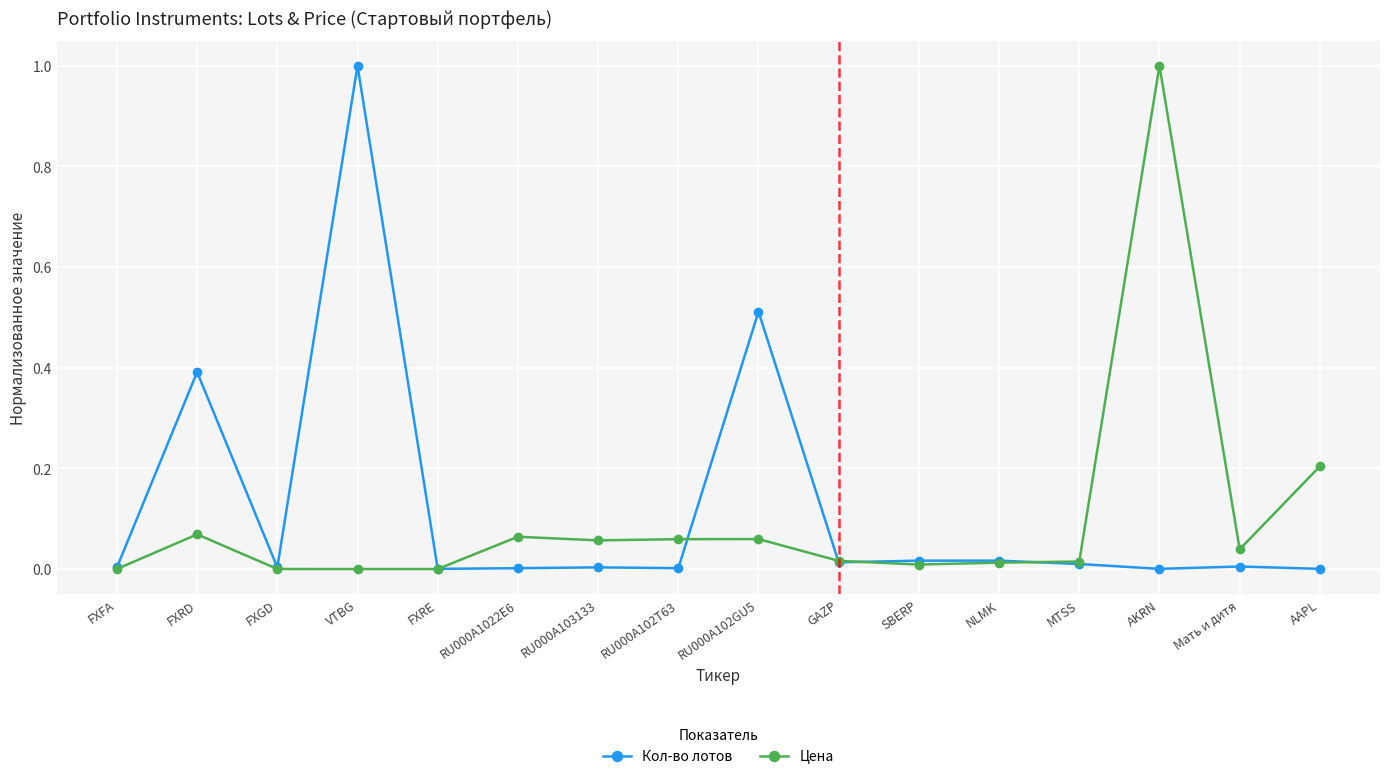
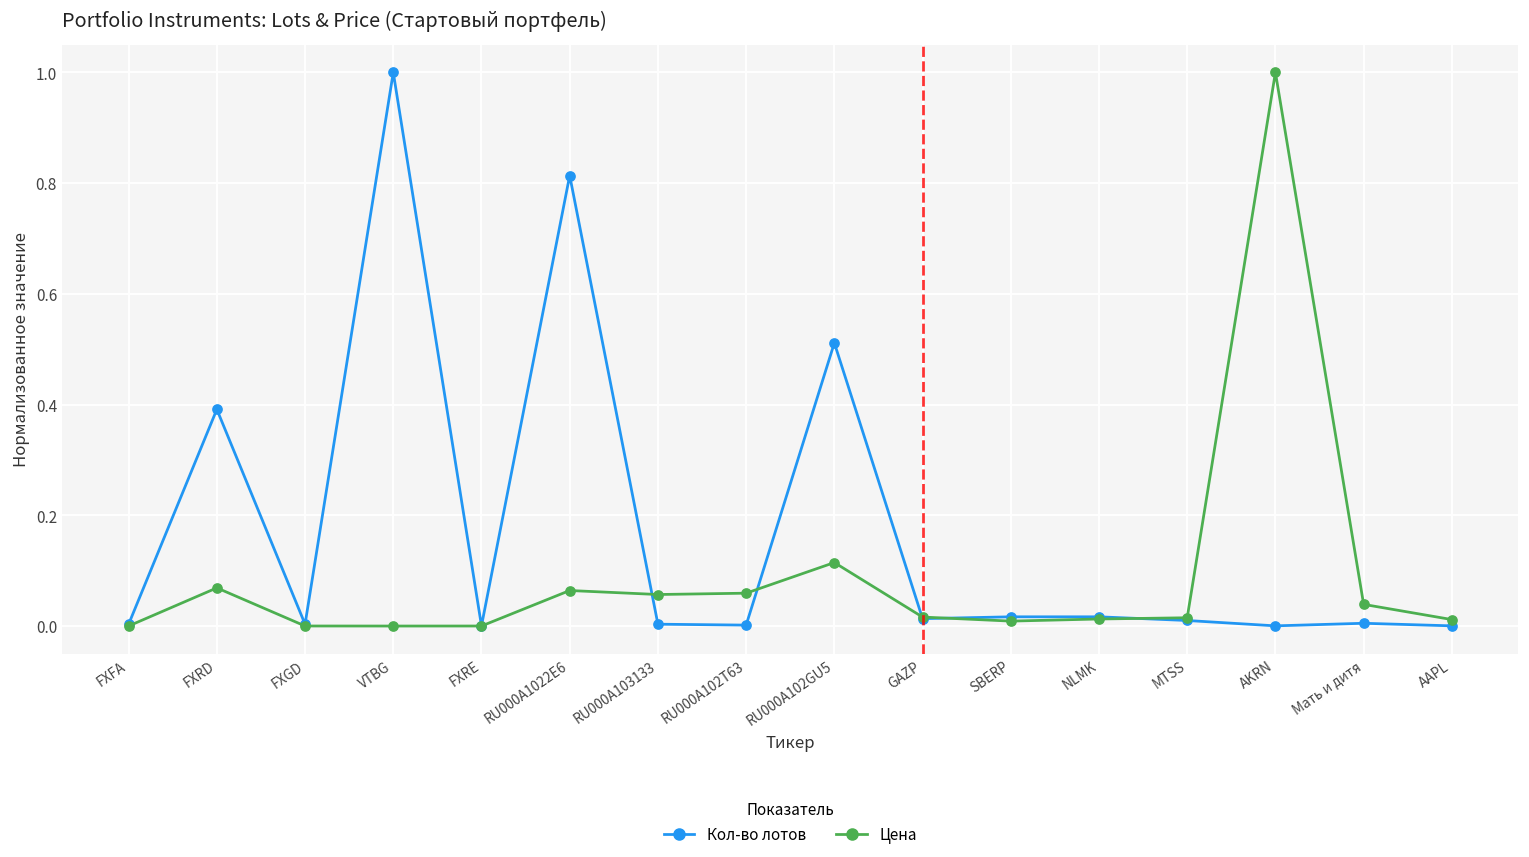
Кол-во лотов, RU000A1022E6: 0.00 -> 0.81
Цена, RU000A102GU5: 0.06 -> 0.11
Цена, AAPL: 0.20 -> 0.01
